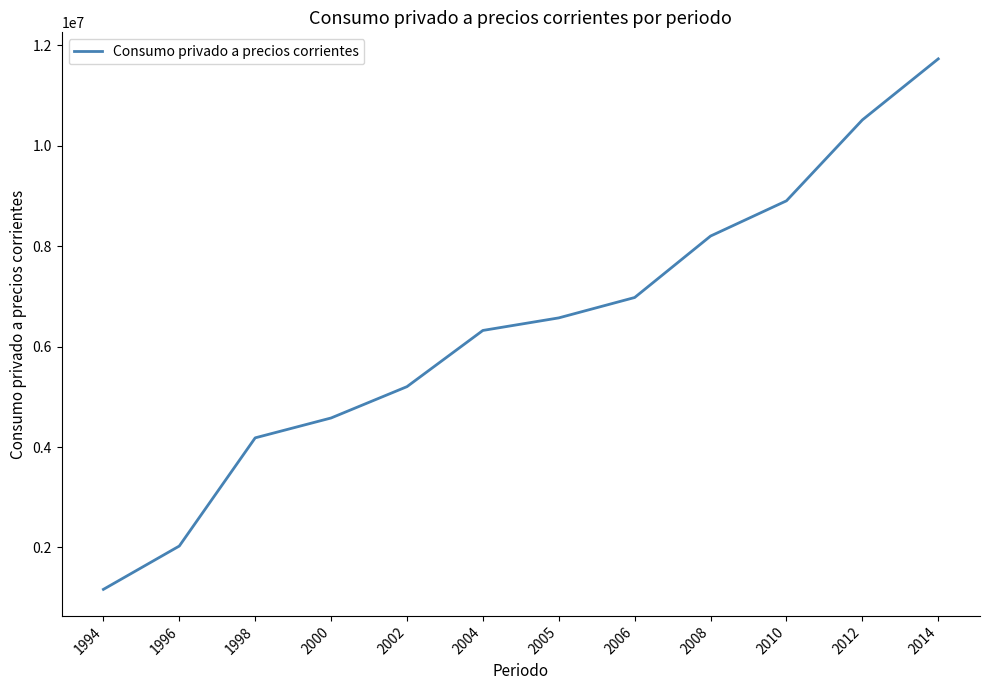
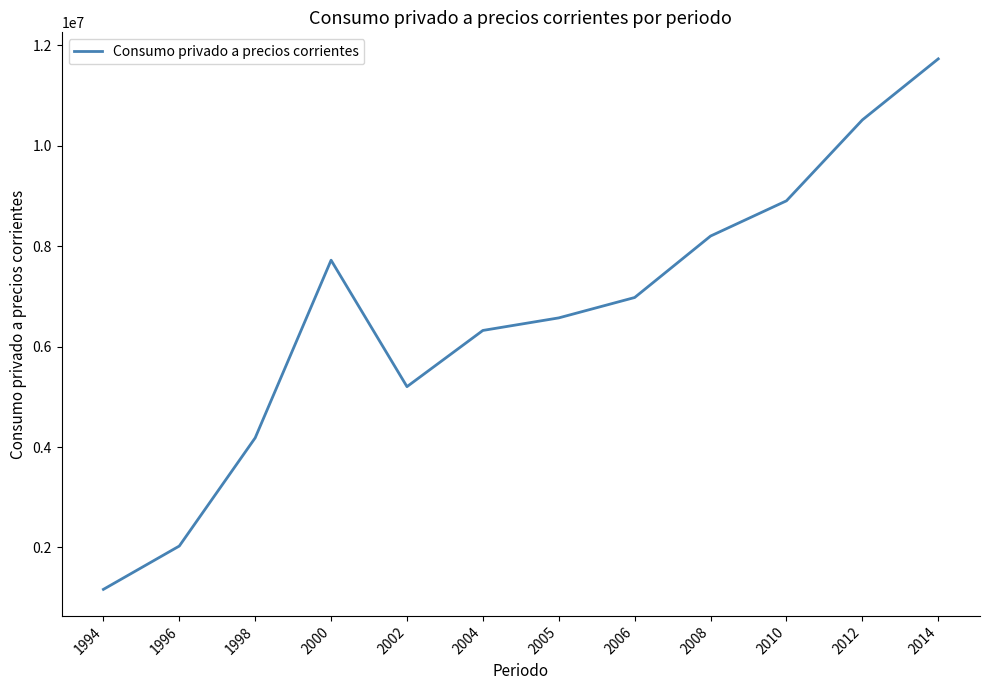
2000: 4600000 -> 7700000
